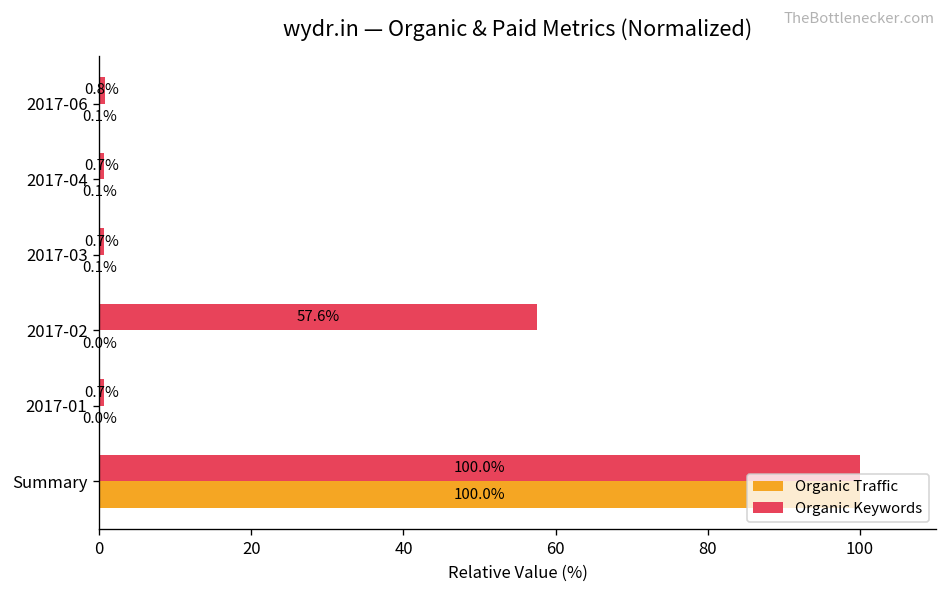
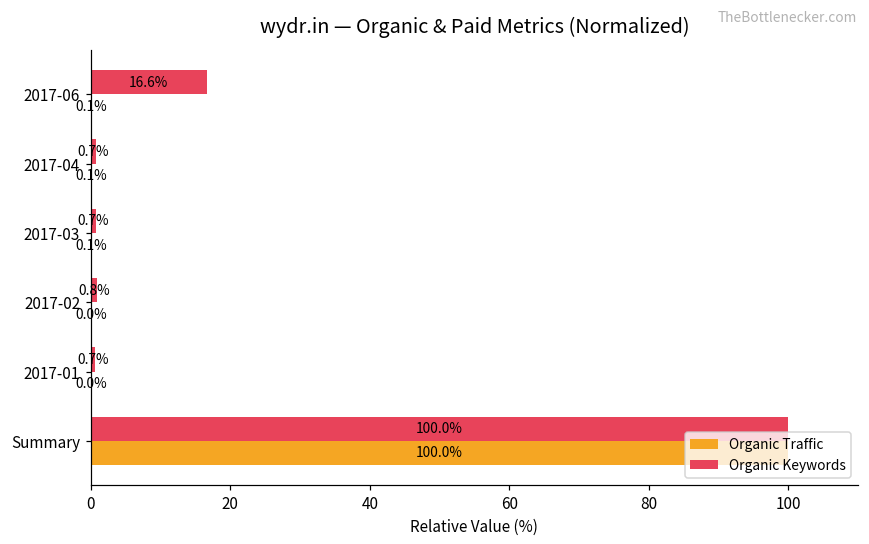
Organic Keywords, 2017-06: 0.8% -> 16.6%
Organic Keywords, 2017-02: 57.6% -> 0.8%
